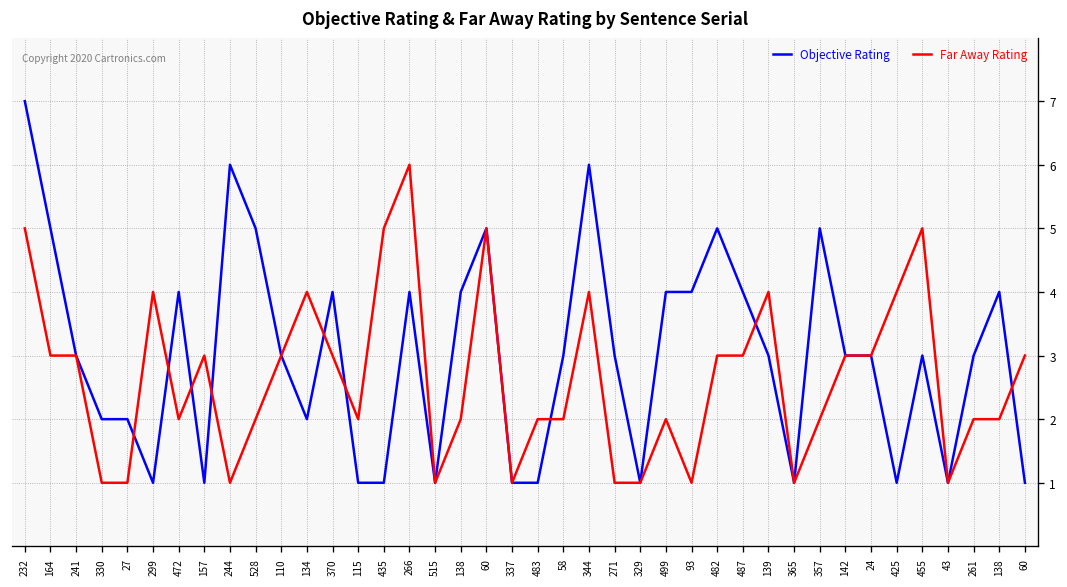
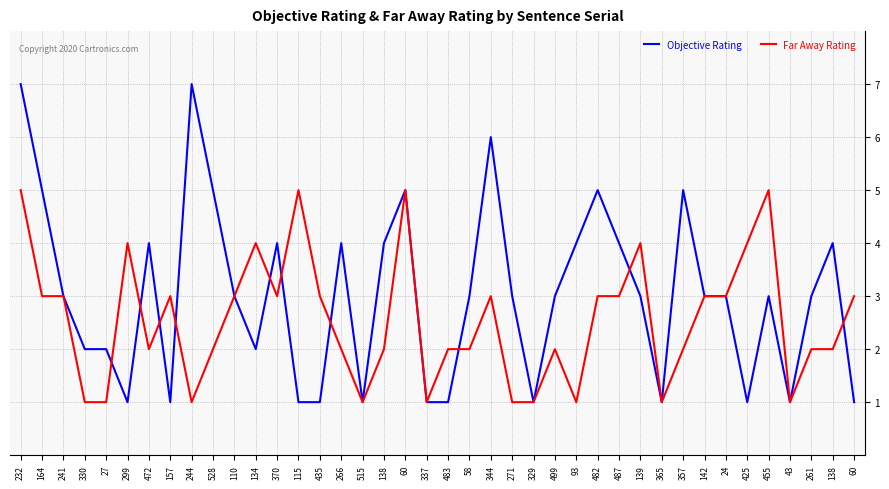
Objective Rating, 244: 6 -> 7
Far Away Rating, 115: 2 -> 5
Far Away Rating, 435: 5 -> 3
Far Away Rating, 266: 6 -> 2
Far Away Rating, 344: 4 -> 3
Objective Rating, 499: 4 -> 3
